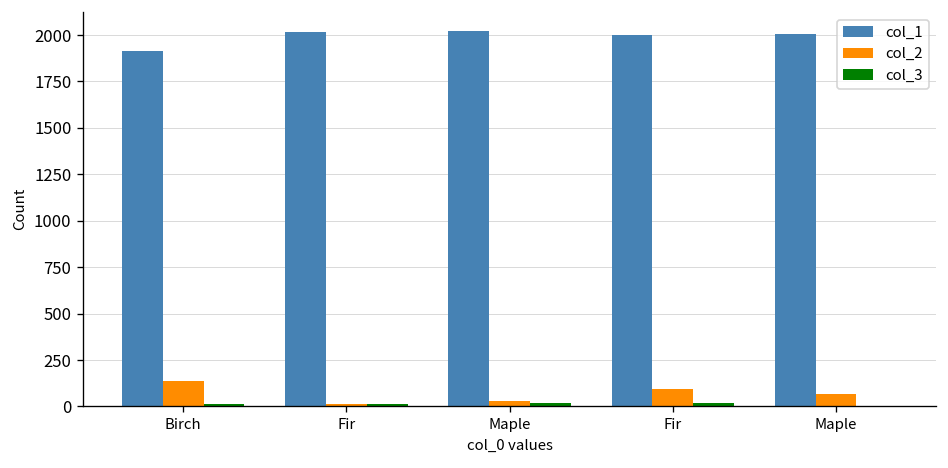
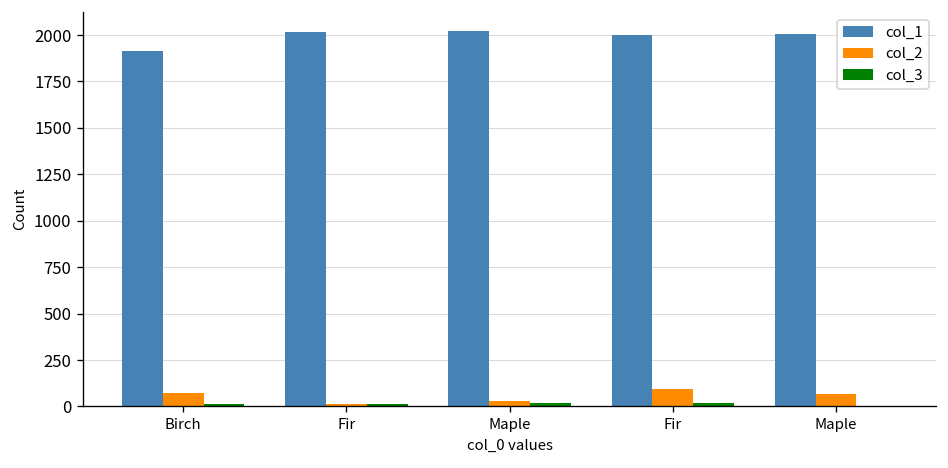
col_2, Birch: 140 -> 70
